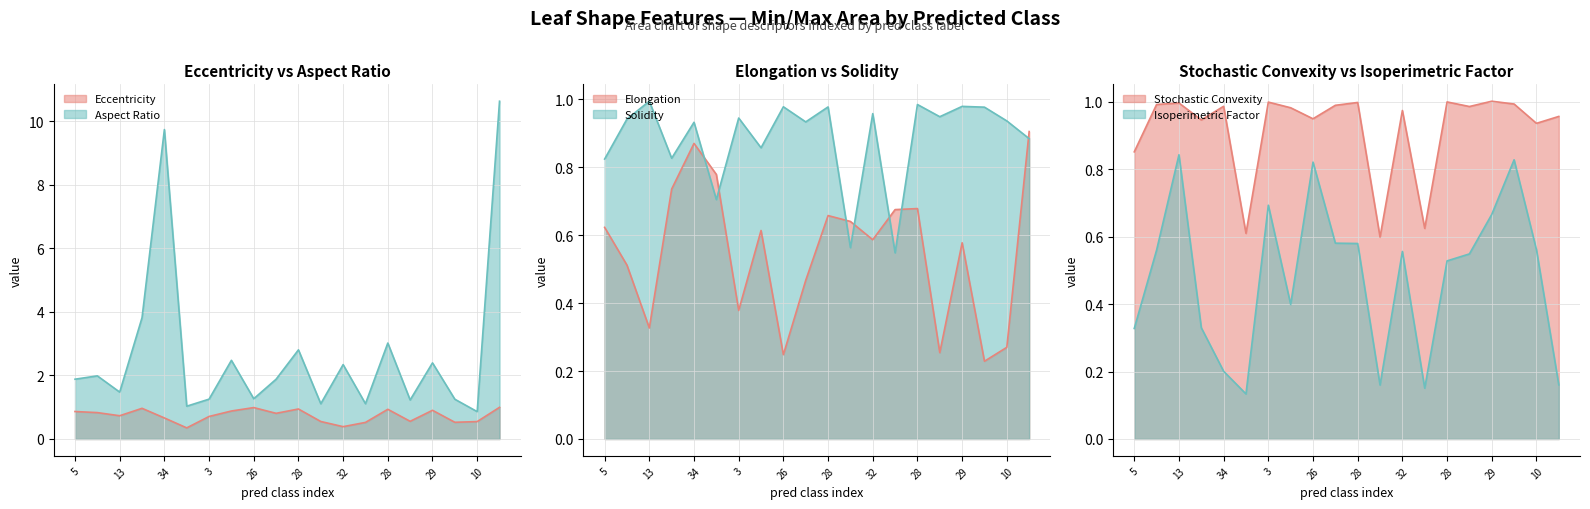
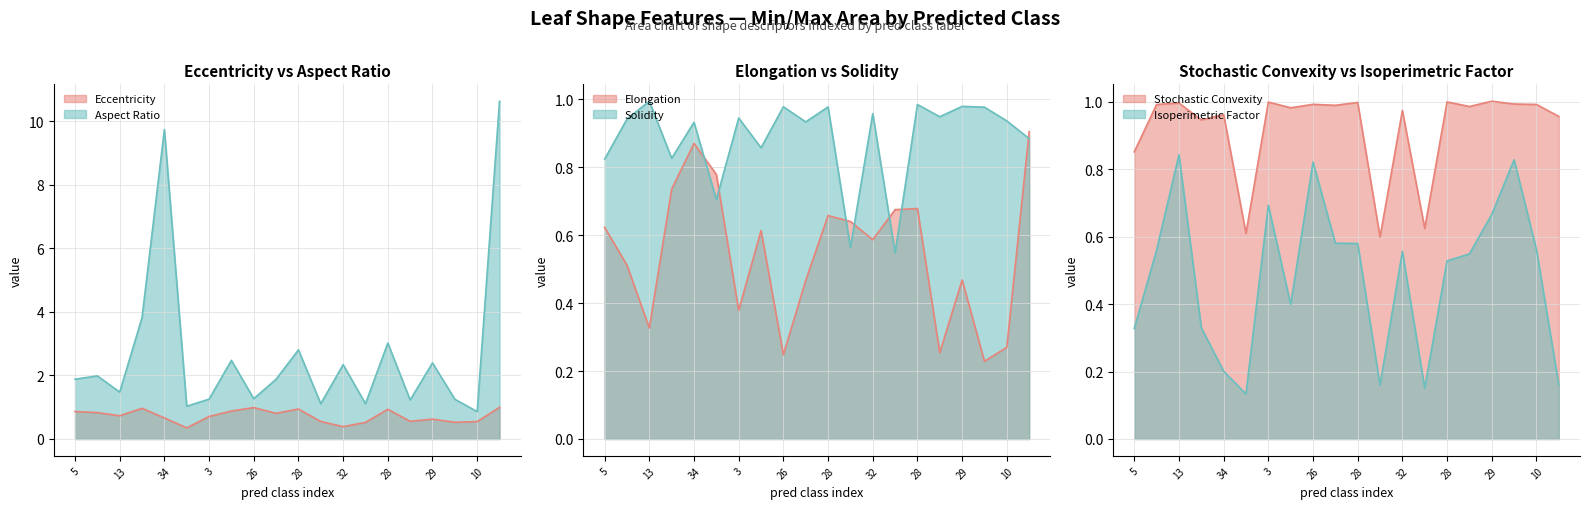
Eccentricity vs Aspect Ratio, Eccentricity, 29: 0.9 -> 0.6
Elongation vs Solidity, Elongation, 29: 0.58 -> 0.47
Stochastic Convexity vs Isoperimetric Factor, Stochastic Convexity, 34: 0.99 -> 0.96
Stochastic Convexity vs Isoperimetric Factor, Stochastic Convexity, 26: 0.95 -> 0.99
Stochastic Convexity vs Isoperimetric Factor, Stochastic Convexity, 10: 0.94 -> 0.99
